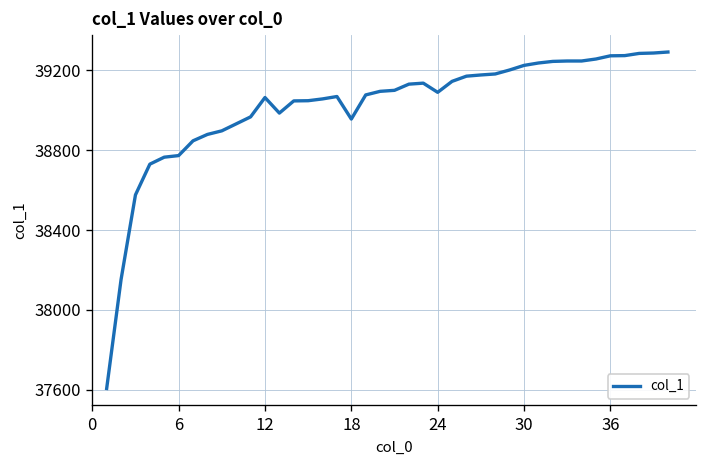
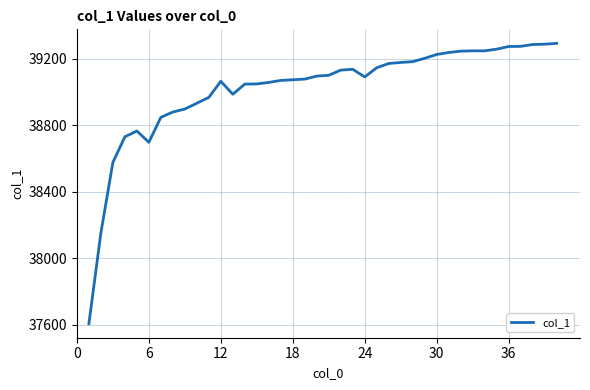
6: 38770 -> 38700
18: 38960 -> 39070
